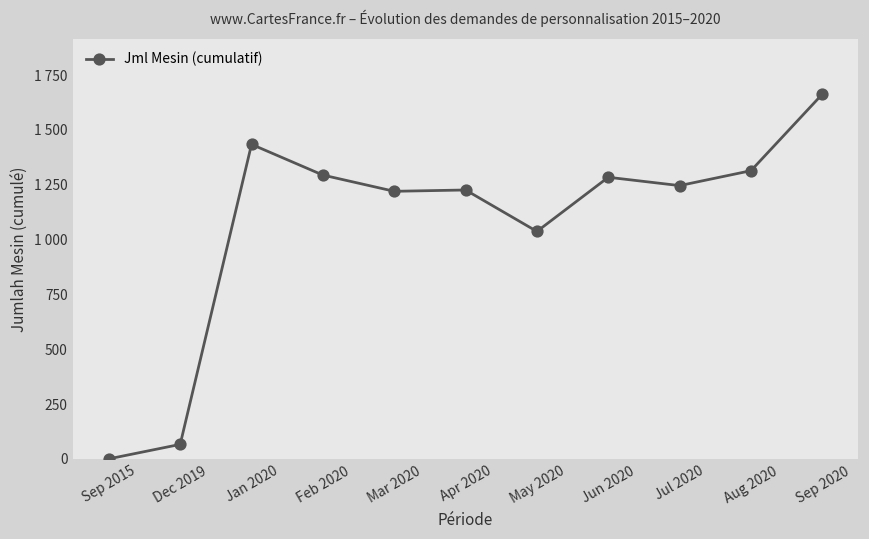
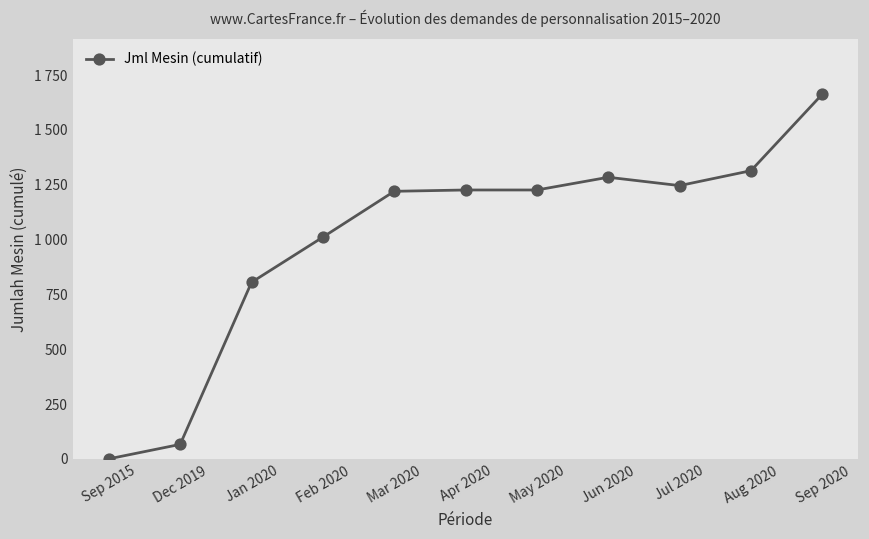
Jan 2020: 1430 -> 810
Feb 2020: 1290 -> 1010
May 2020: 1040 -> 1230
